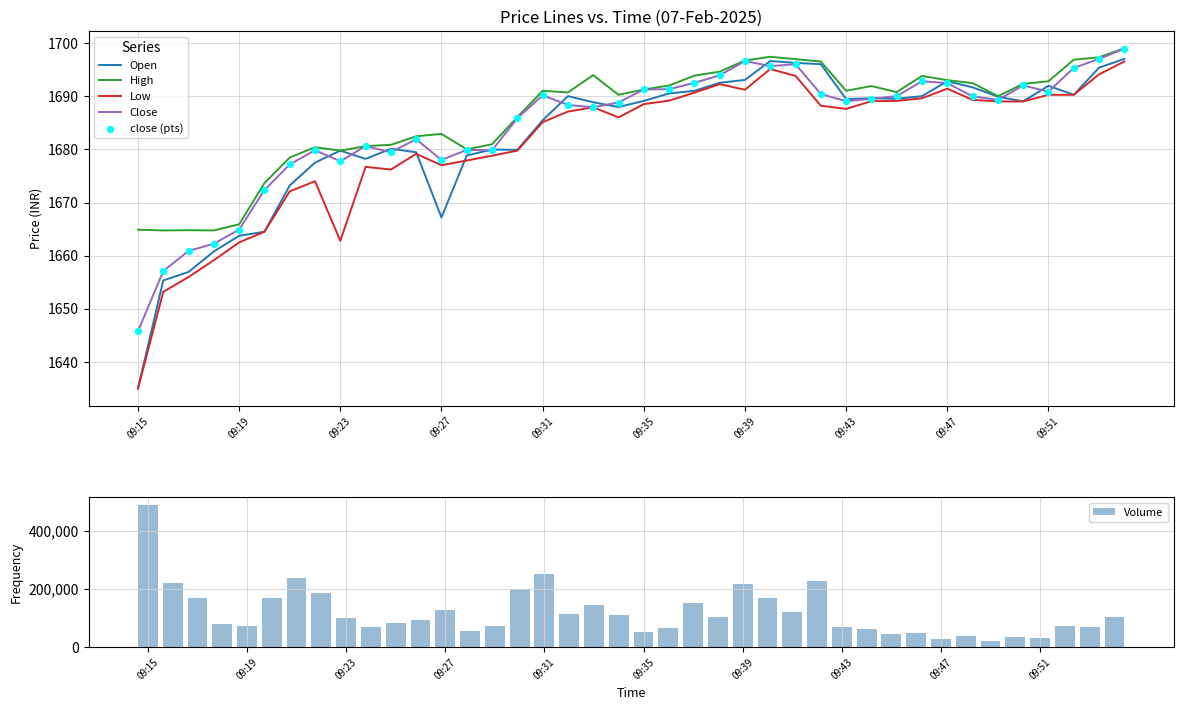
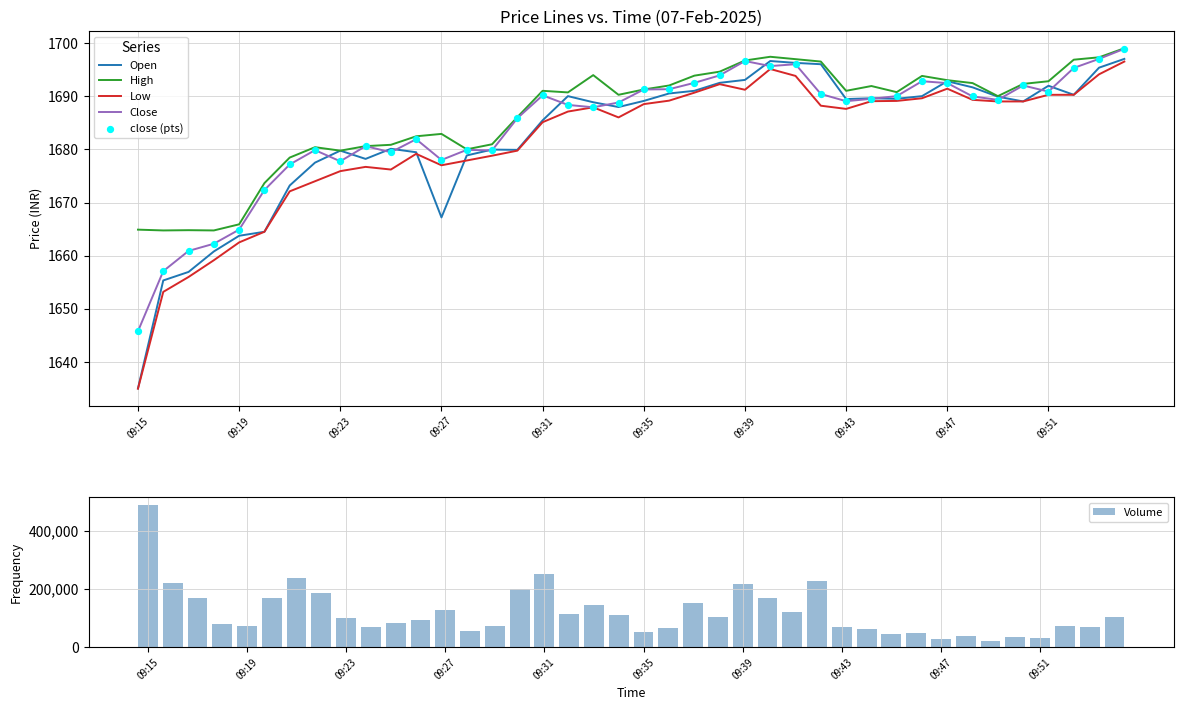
Price Lines vs. Time (07-Feb-2025), Low, 09:23: 1663 -> 1676
